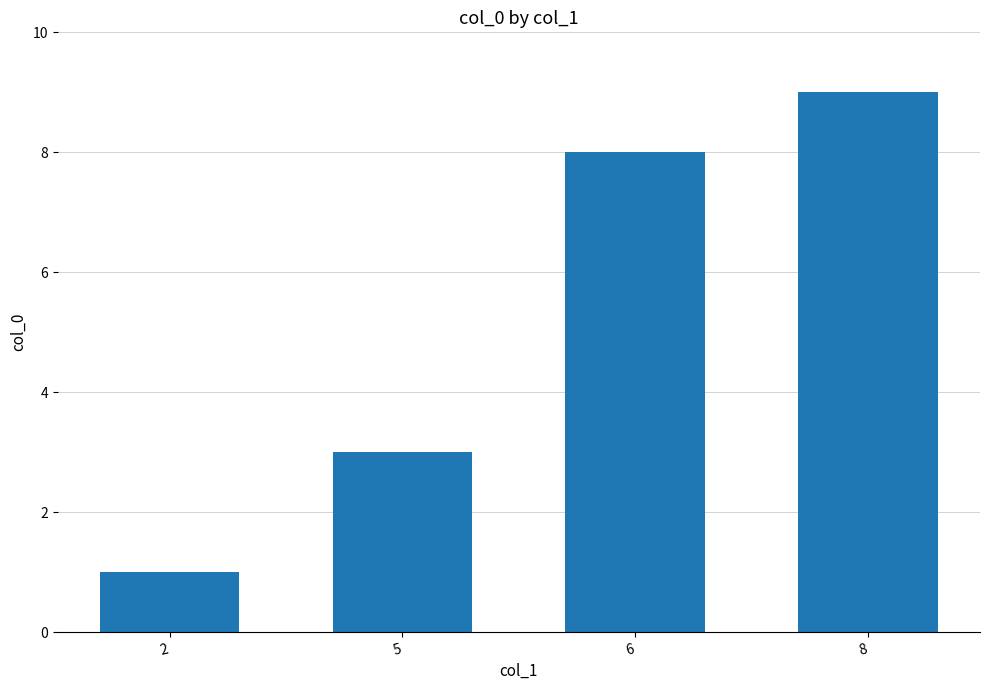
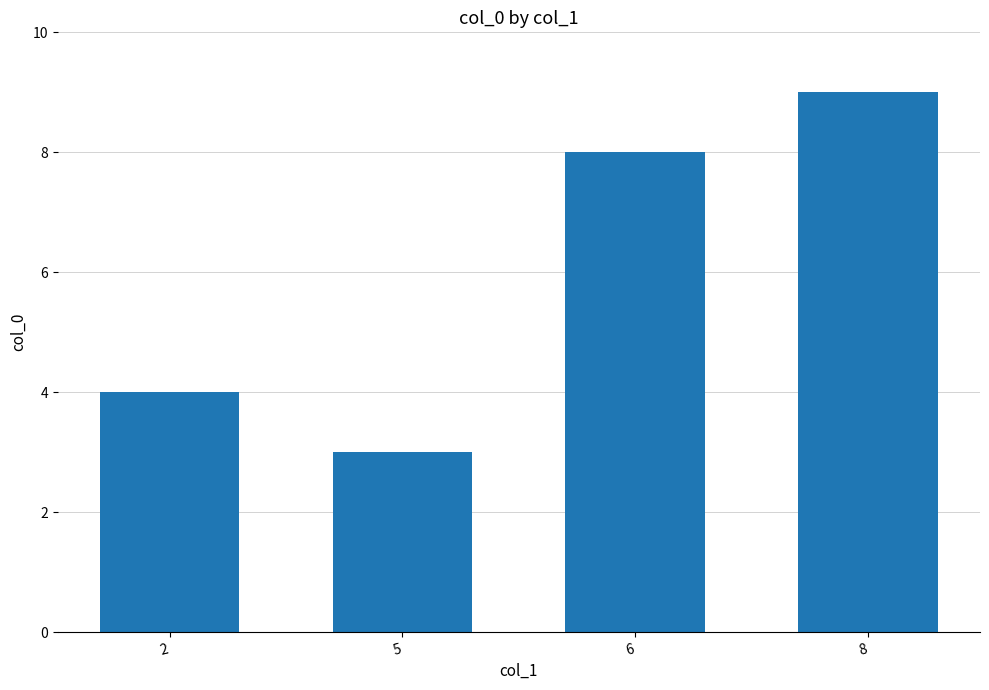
2: 1 -> 4
